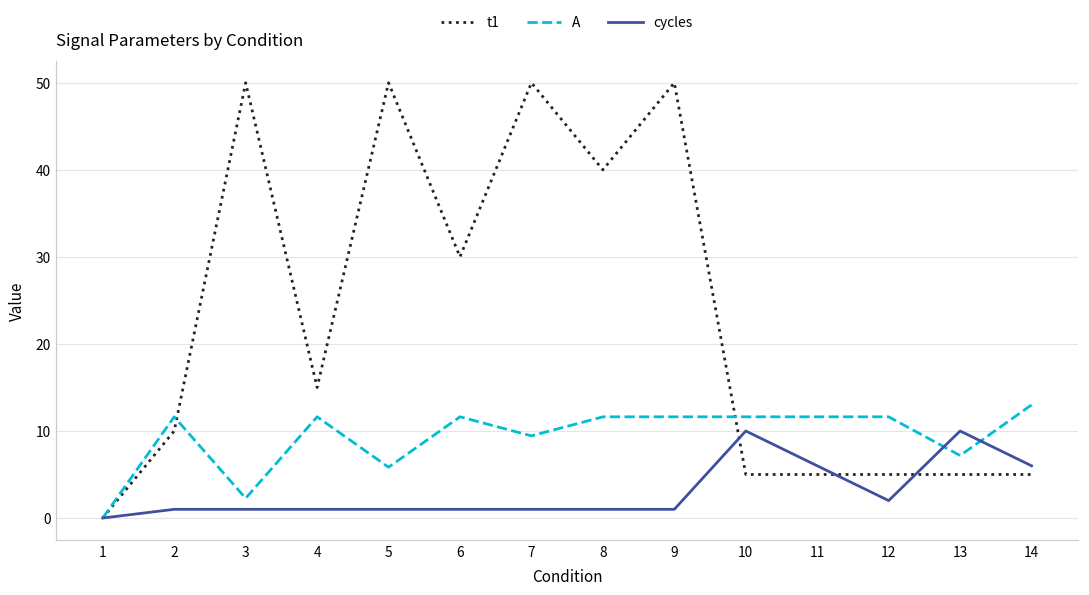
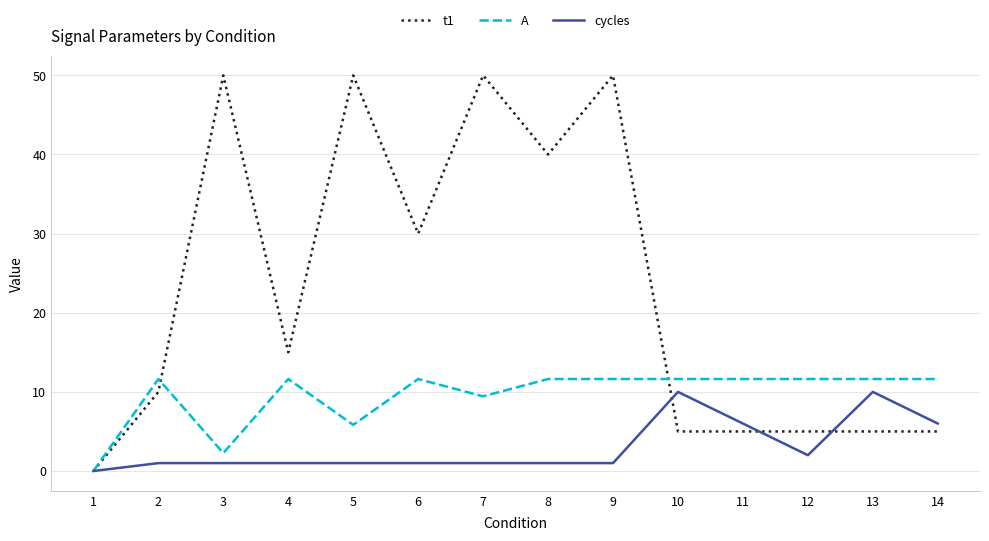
A, 13: 7 -> 12
A, 14: 13 -> 12
